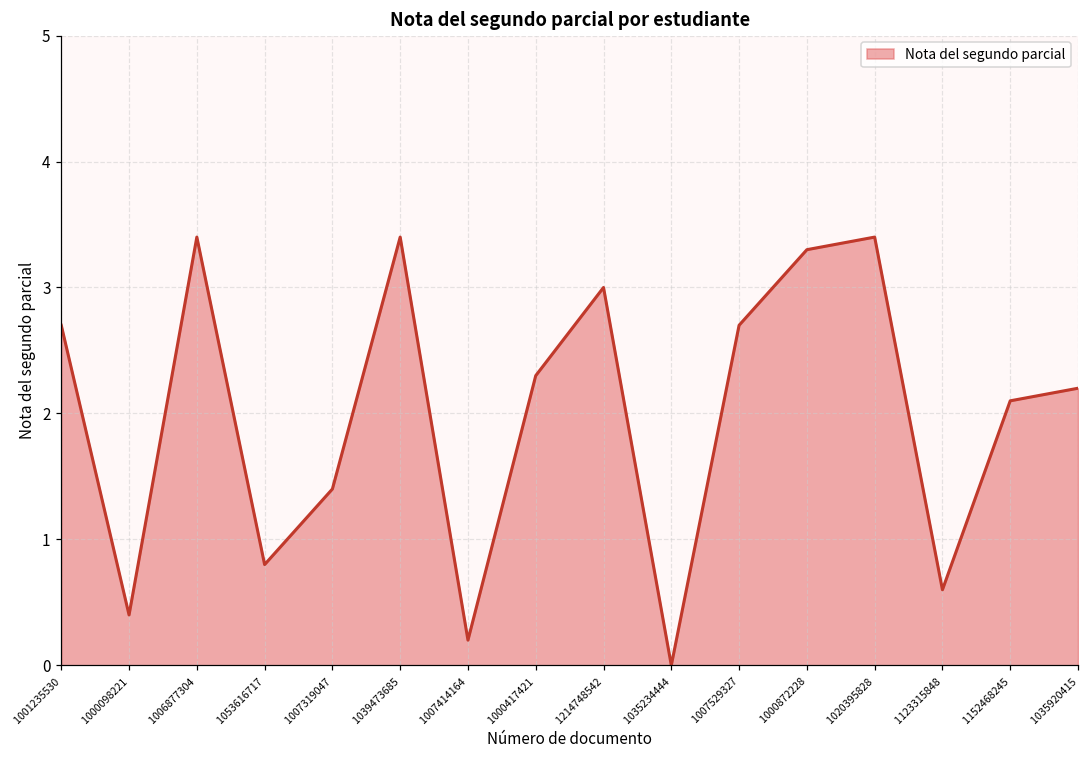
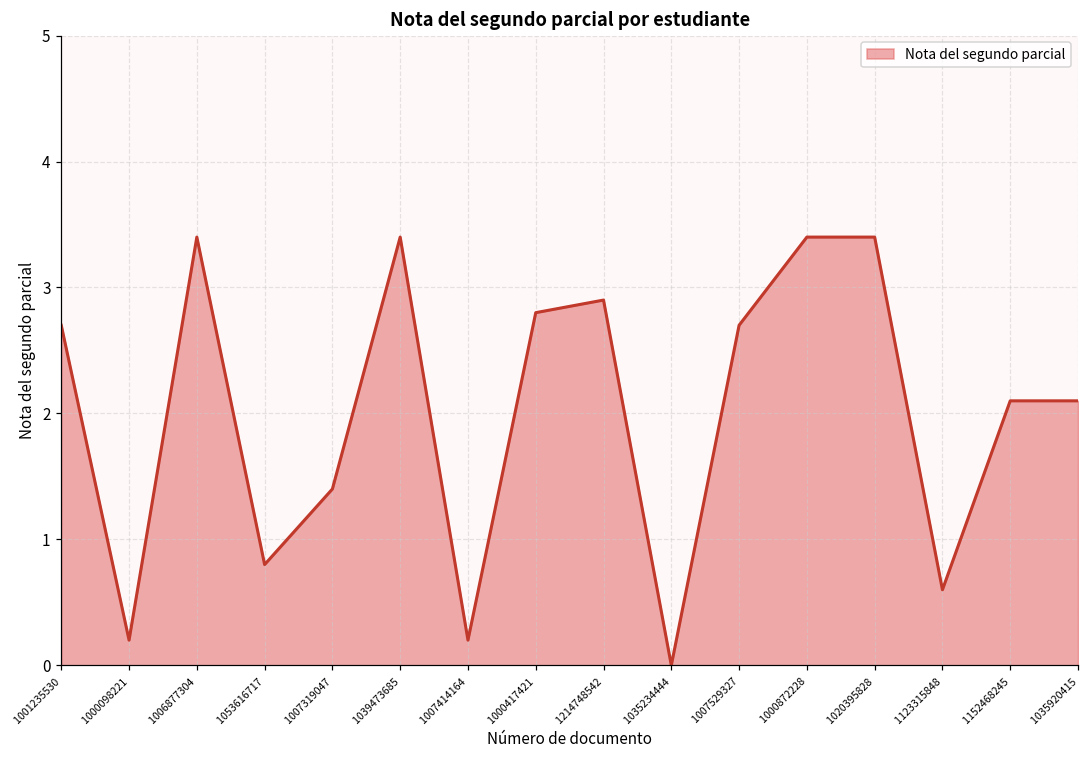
1000098221: 0.4 -> 0.2
1000417421: 2.3 -> 2.8
1214748542: 3.0 -> 2.9
1000872228: 3.3 -> 3.4
1035920415: 2.2 -> 2.1
